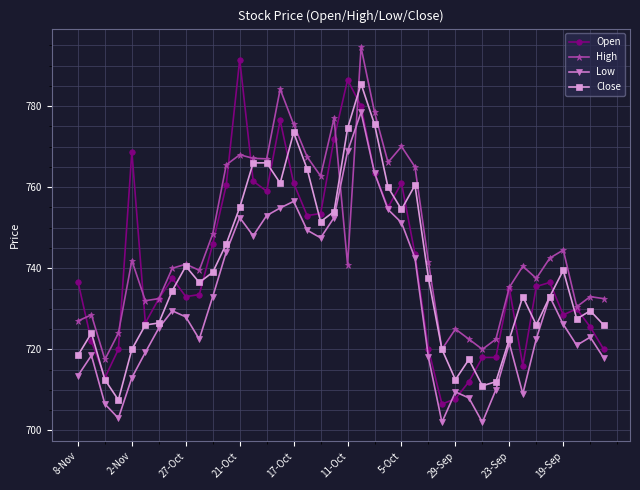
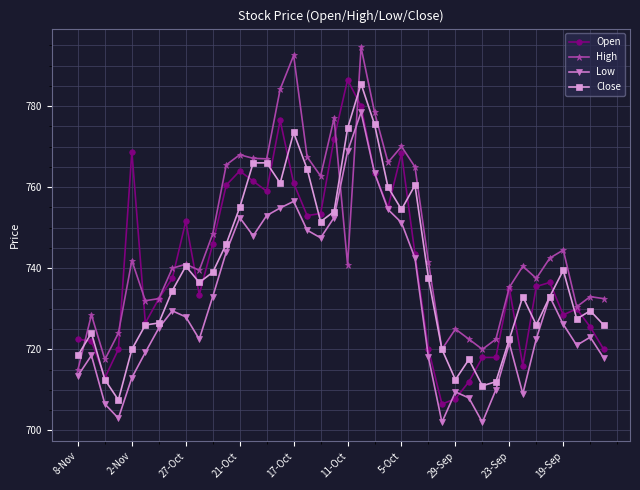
Open, 8-Nov: 737 -> 723
High, 8-Nov: 727 -> 715
Open, 27-Oct: 733 -> 752
Open, 21-Oct: 792 -> 764
High, 17-Oct: 776 -> 793
Open, 5-Oct: 761 -> 768
